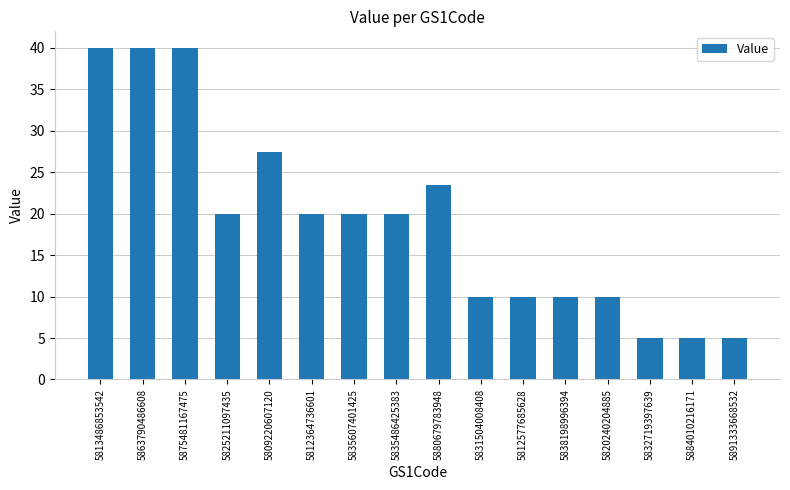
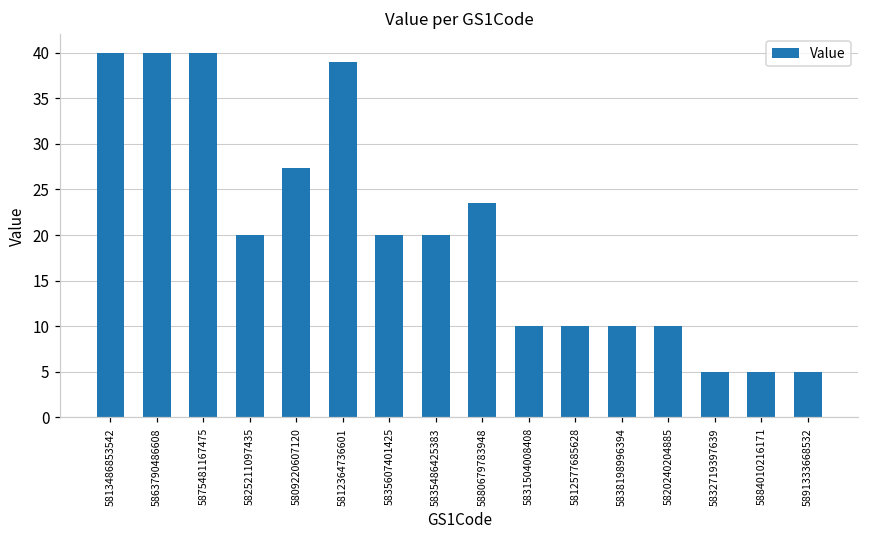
5812364736601: 20 -> 39
